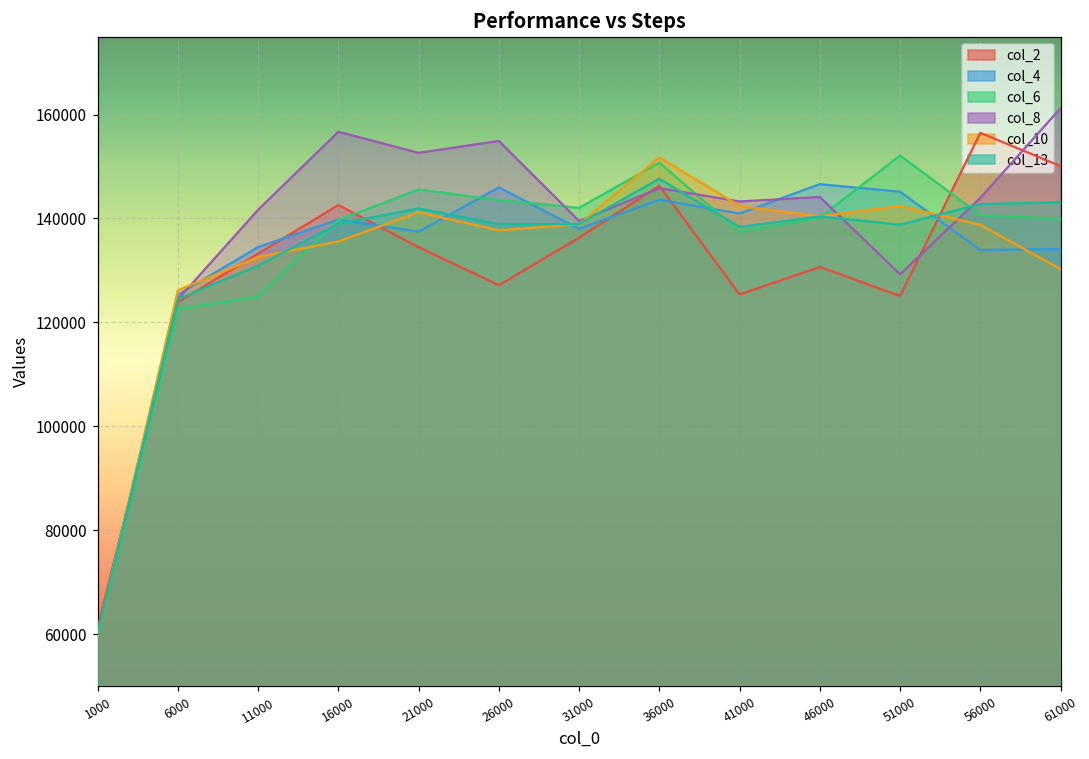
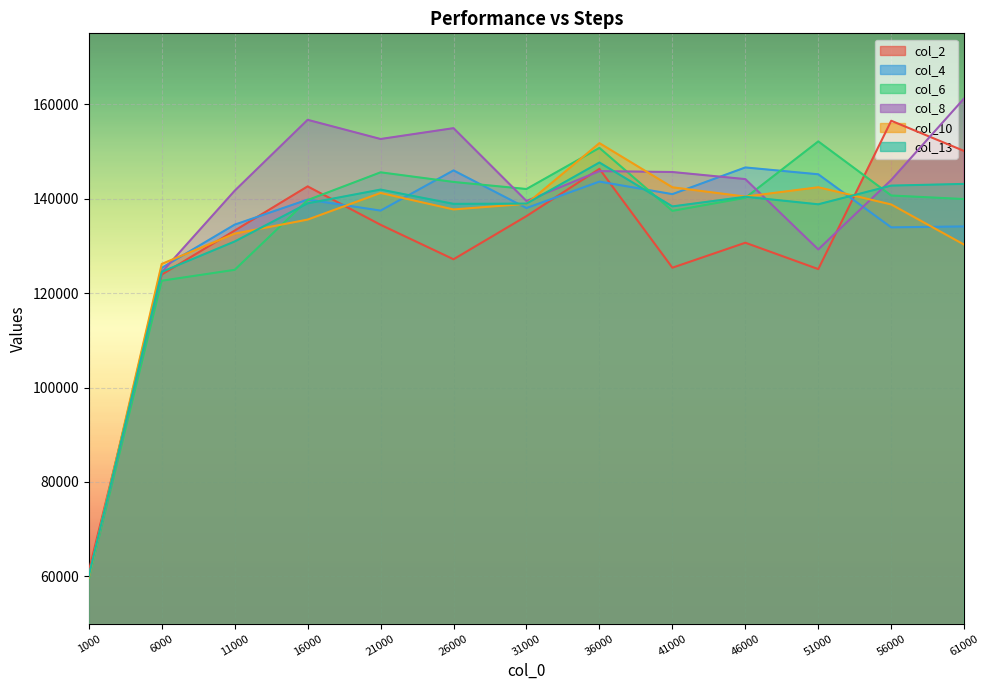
col_8, 41000: 143000 -> 146000
